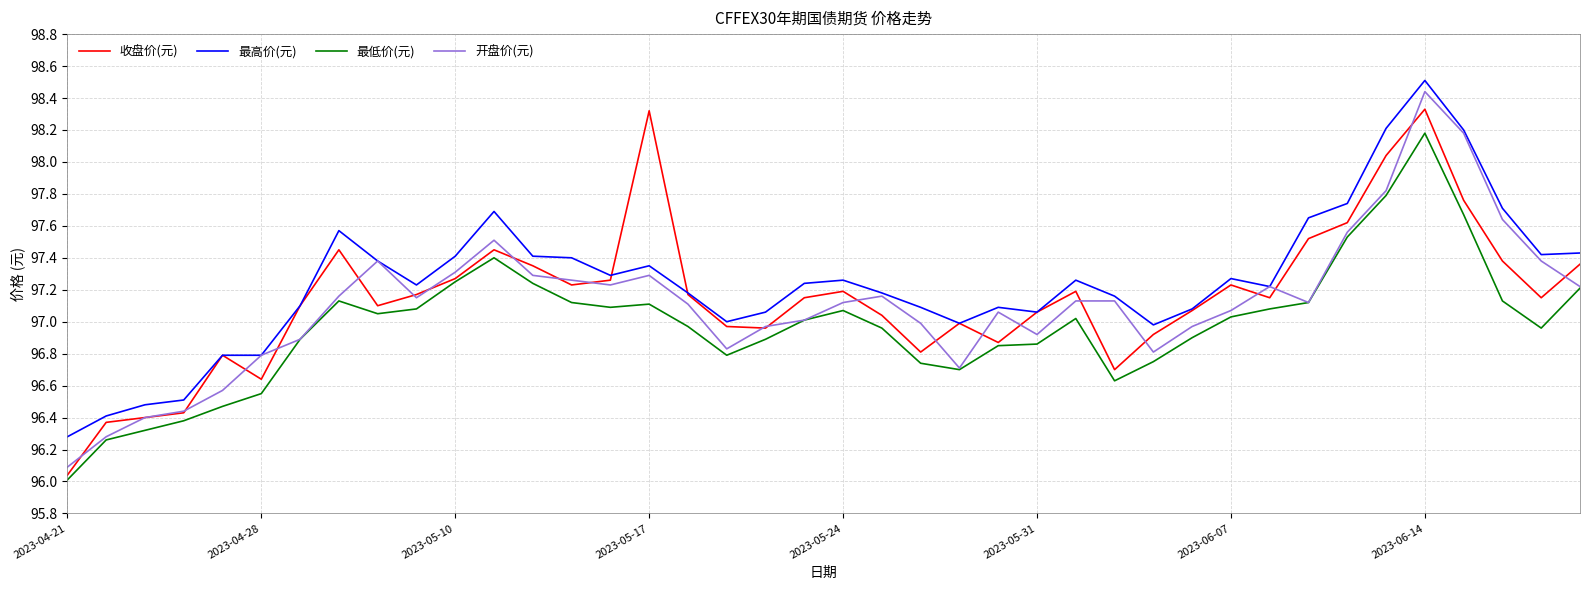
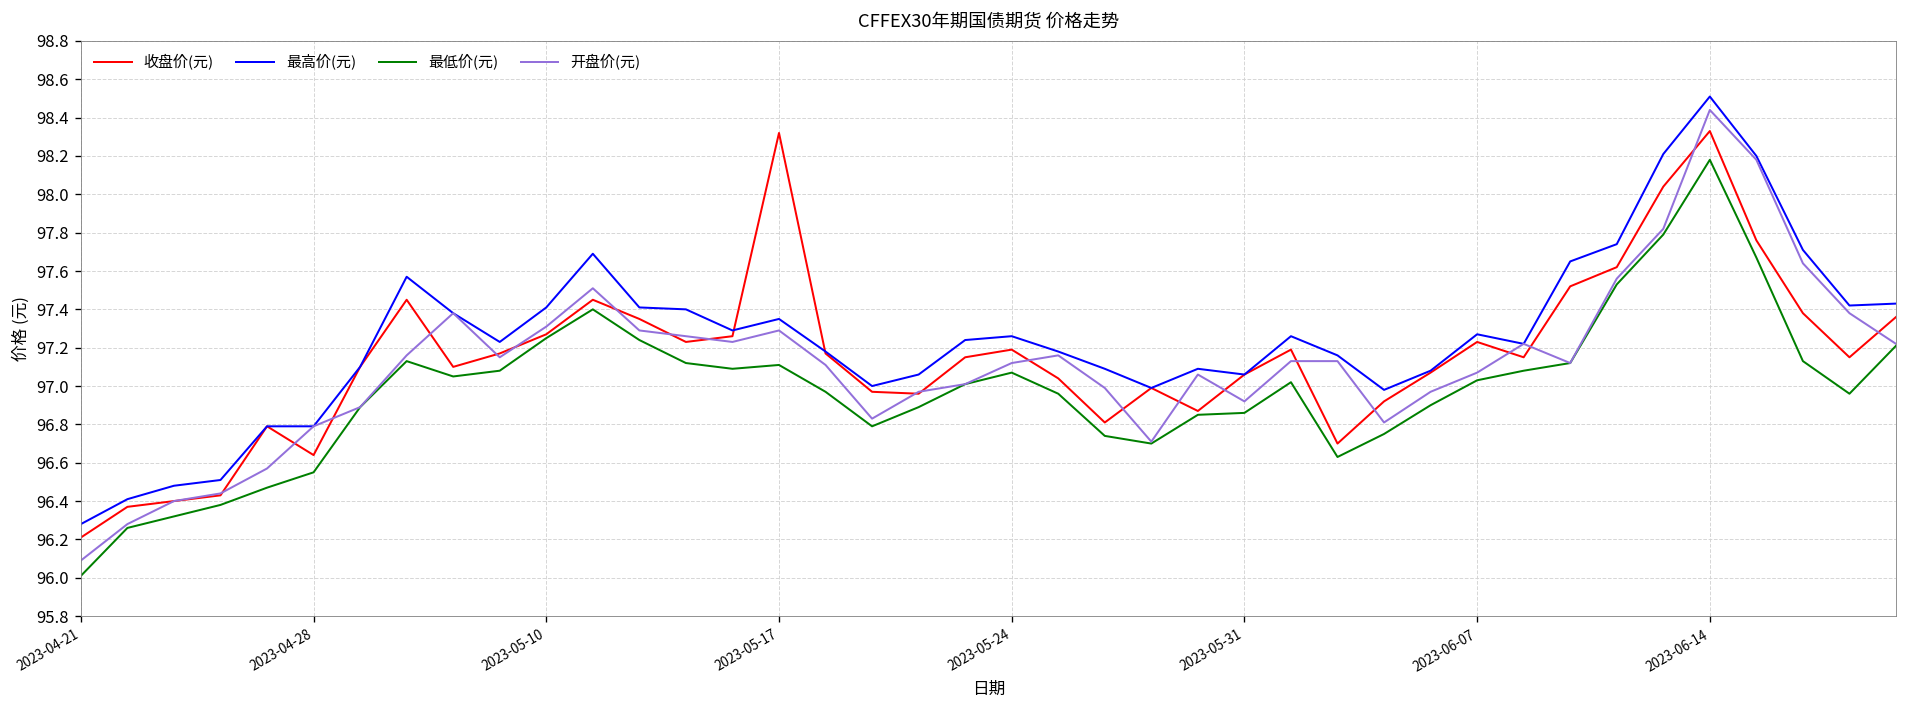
收盘价(元), 2023-04-21: 96.04 -> 96.21
